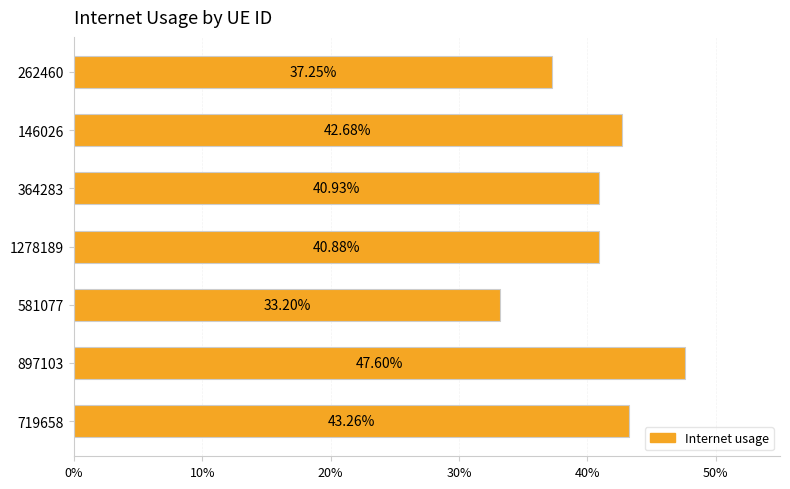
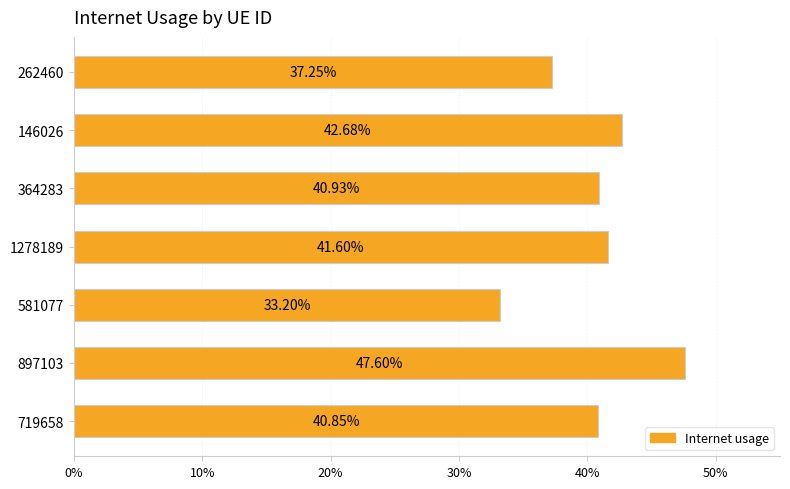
1278189: 40.88% -> 41.60%
719658: 43.26% -> 40.85%
